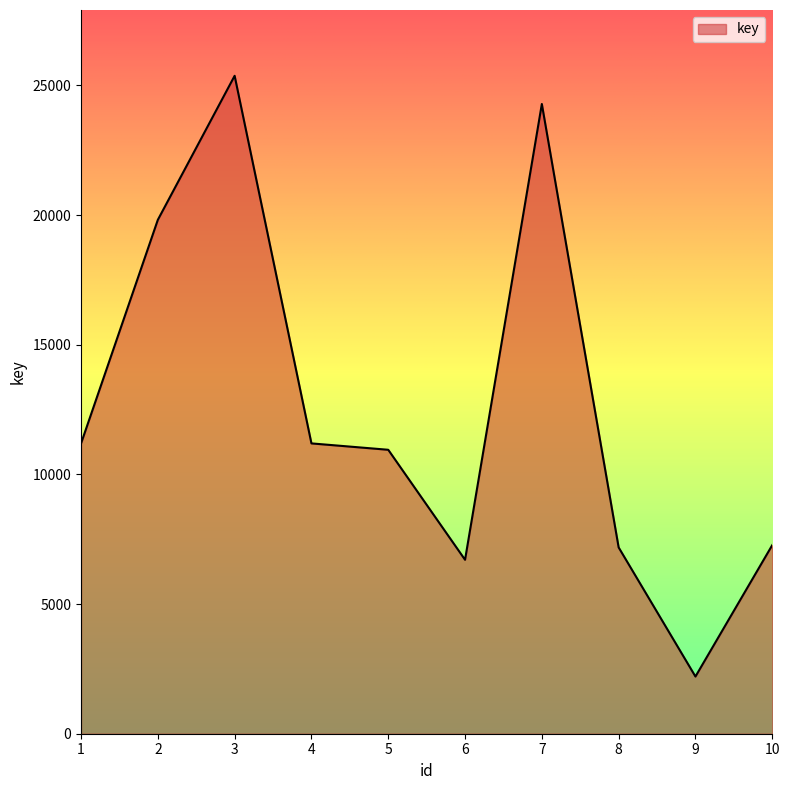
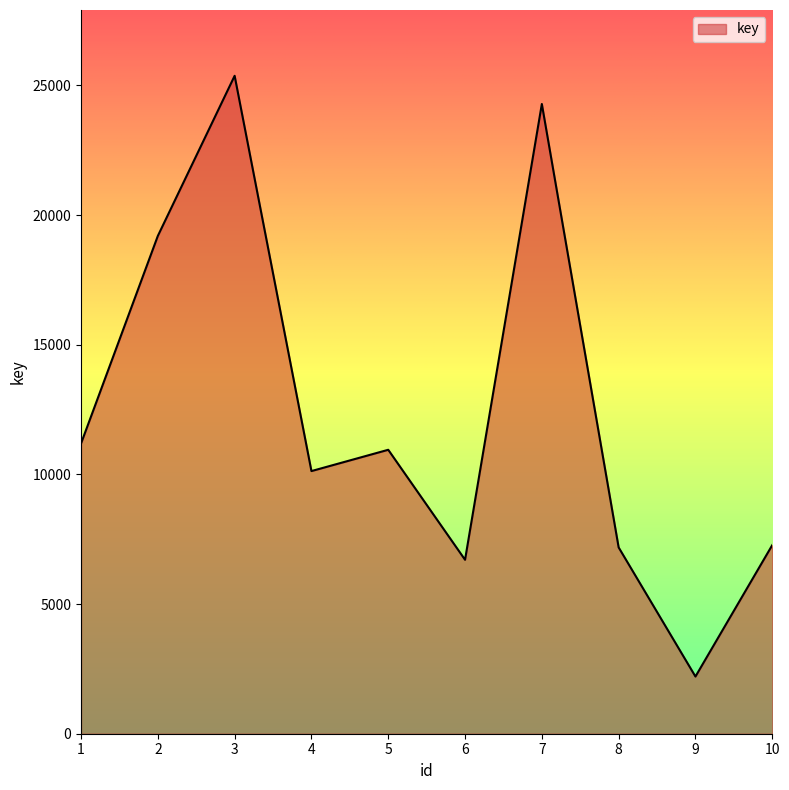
2: 19800 -> 19200
4: 11200 -> 10100
